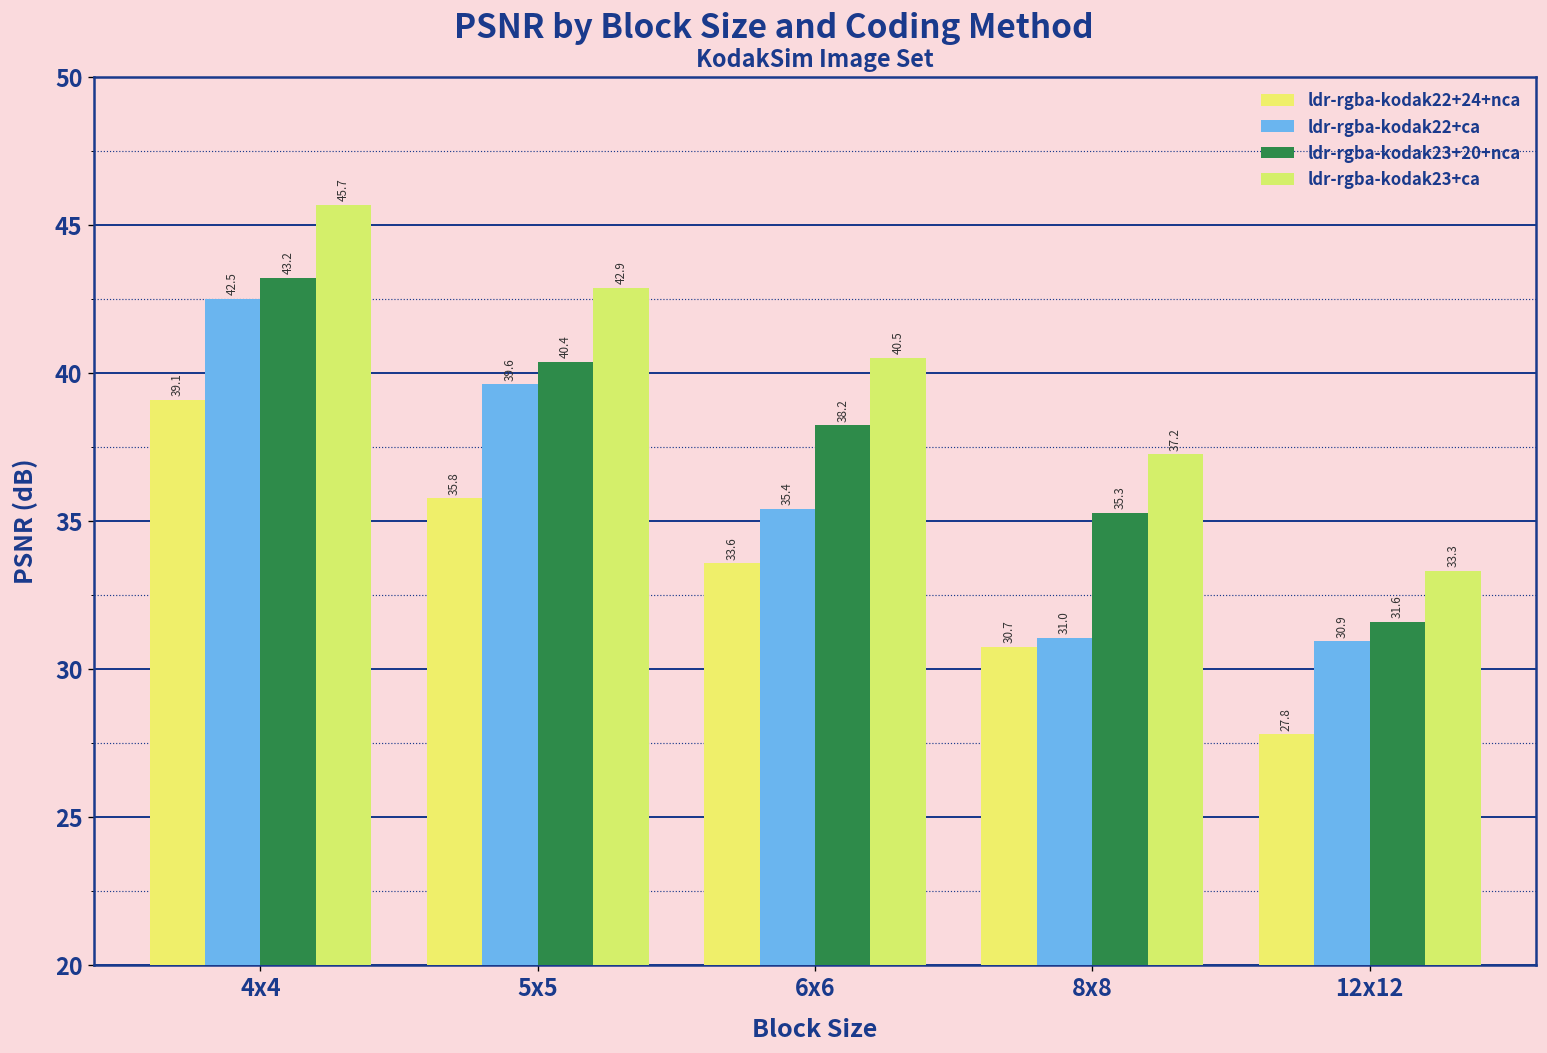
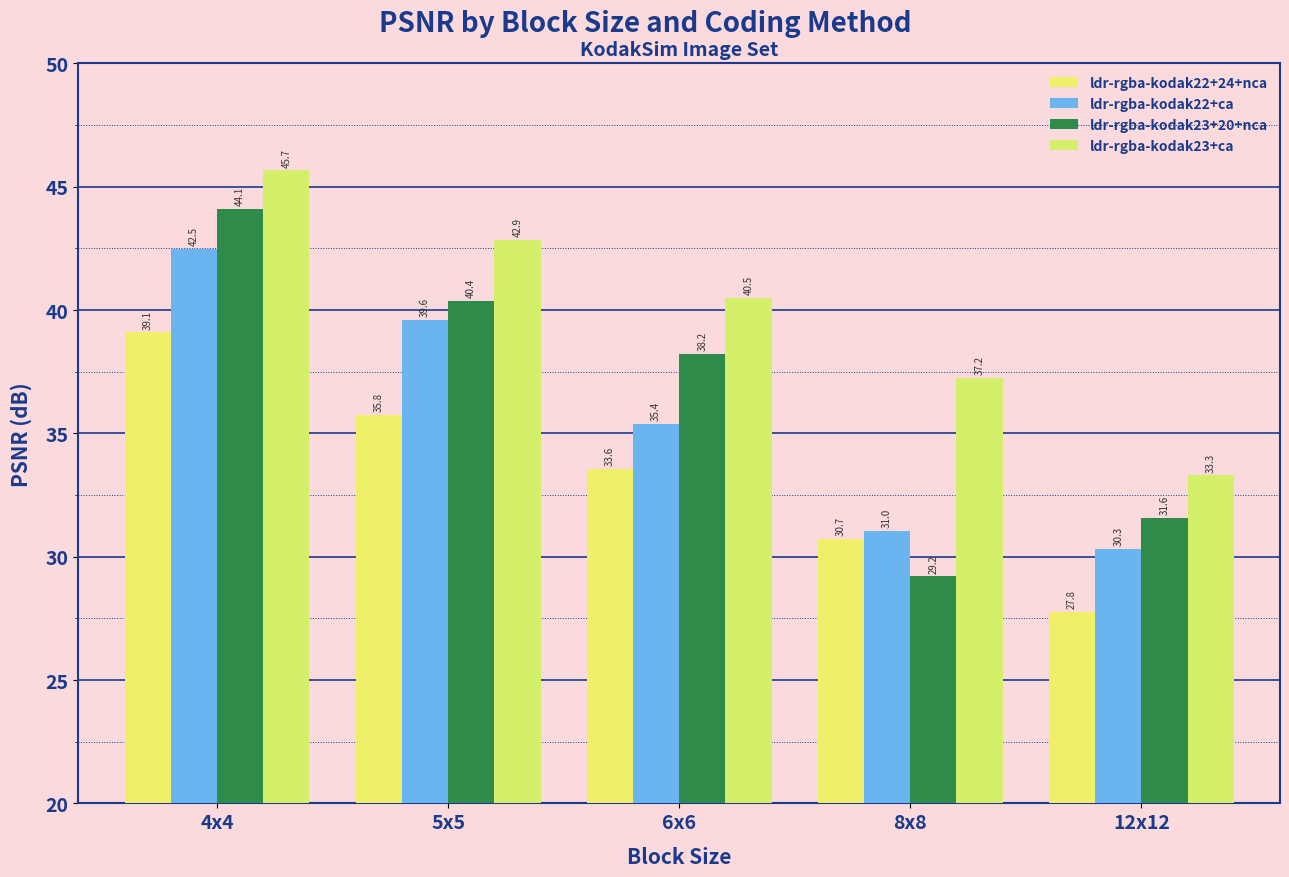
ldr-rgba-kodak23+20+nca, 4x4: 43.2 -> 44.1
ldr-rgba-kodak23+20+nca, 8x8: 35.3 -> 29.2
ldr-rgba-kodak22+ca, 12x12: 30.9 -> 30.3
